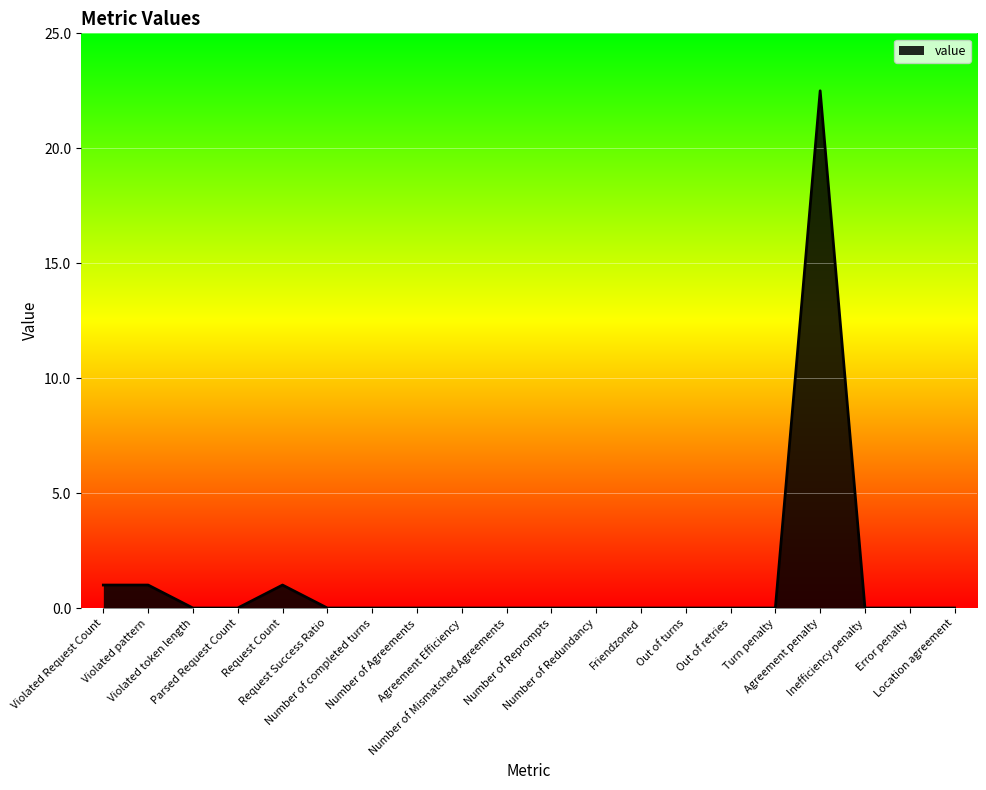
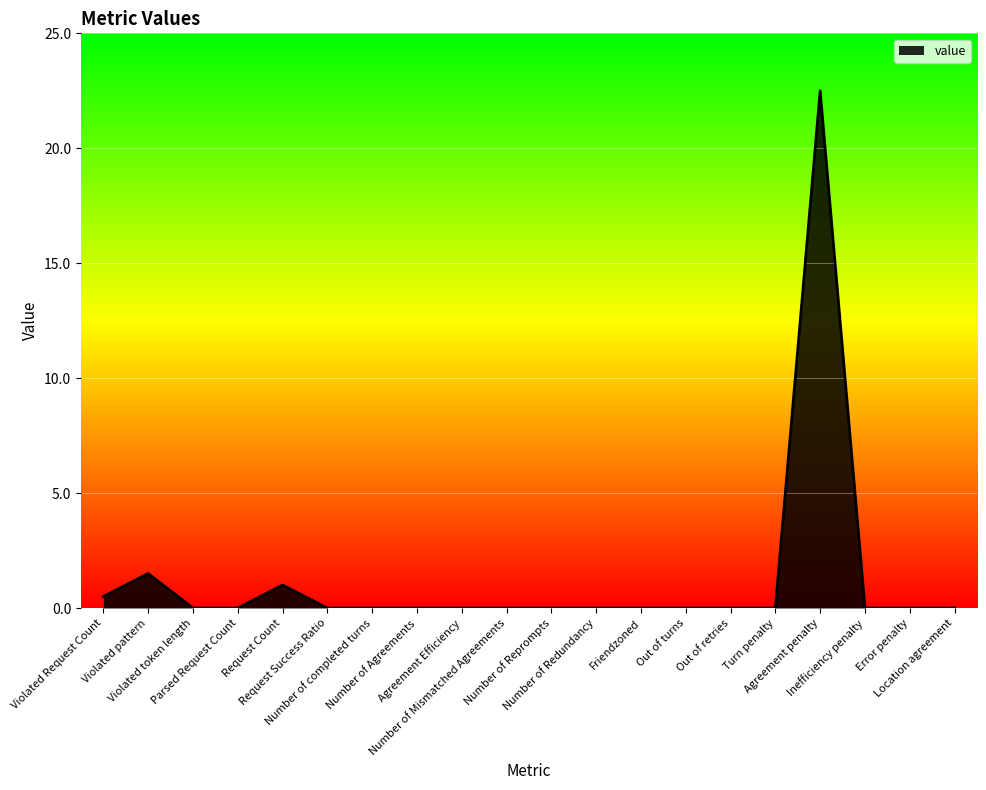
Violated Request Count: 1.0 -> 0.5
Violated pattern: 1.0 -> 1.5
